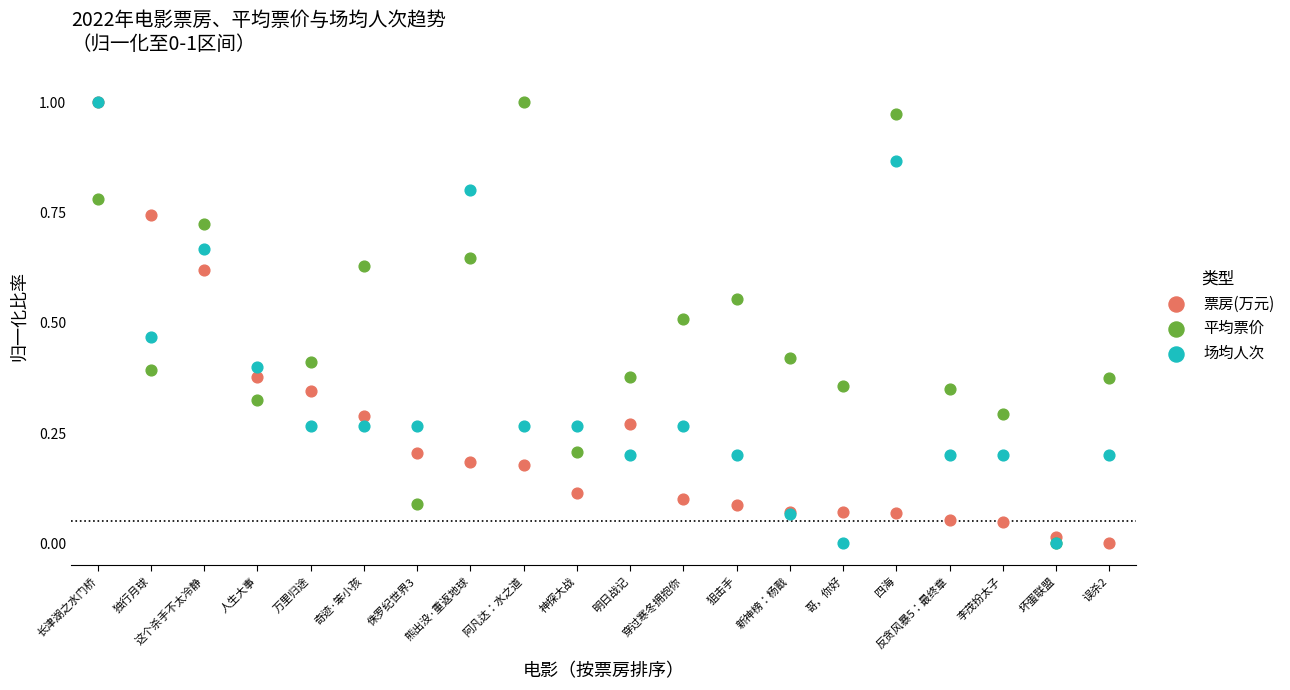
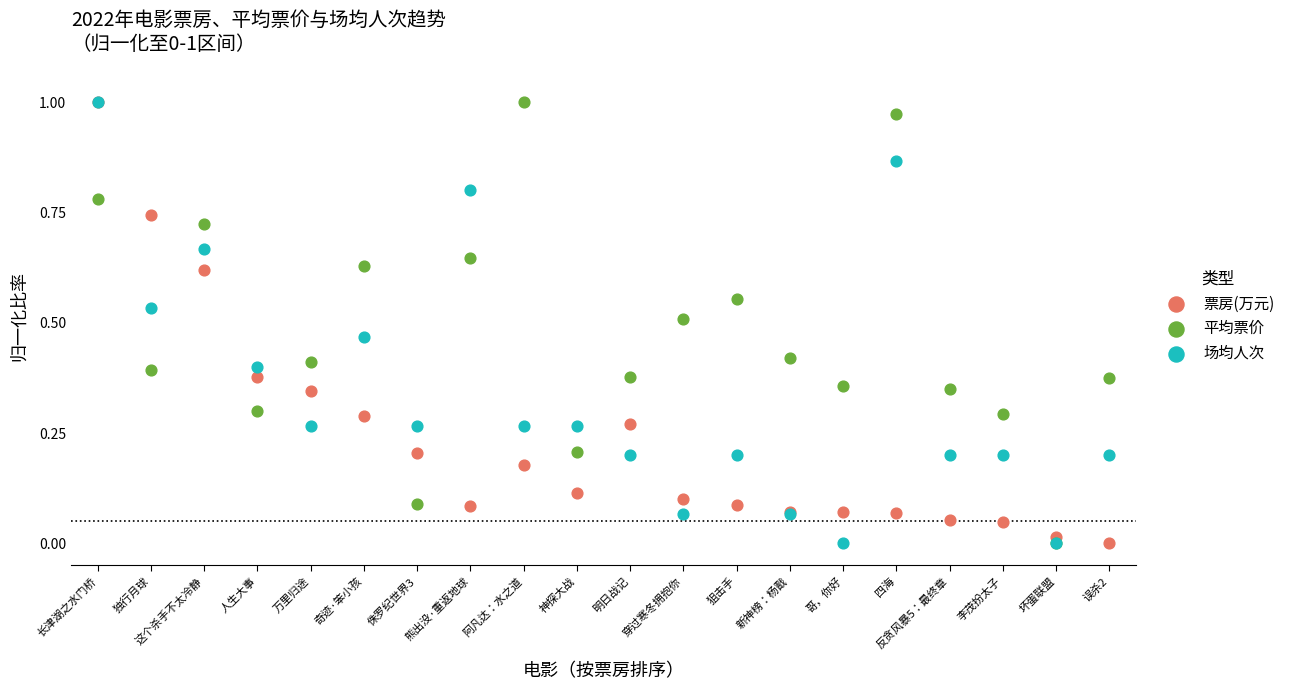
场均人次, 独行月球: 0.47 -> 0.53
平均票价, 人生大事: 0.33 -> 0.30
场均人次, 奇迹·笨小孩: 0.27 -> 0.47
票房(万元), 熊出没·重返地球: 0.18 -> 0.08
场均人次, 穿过寒冬拥抱你: 0.27 -> 0.07
